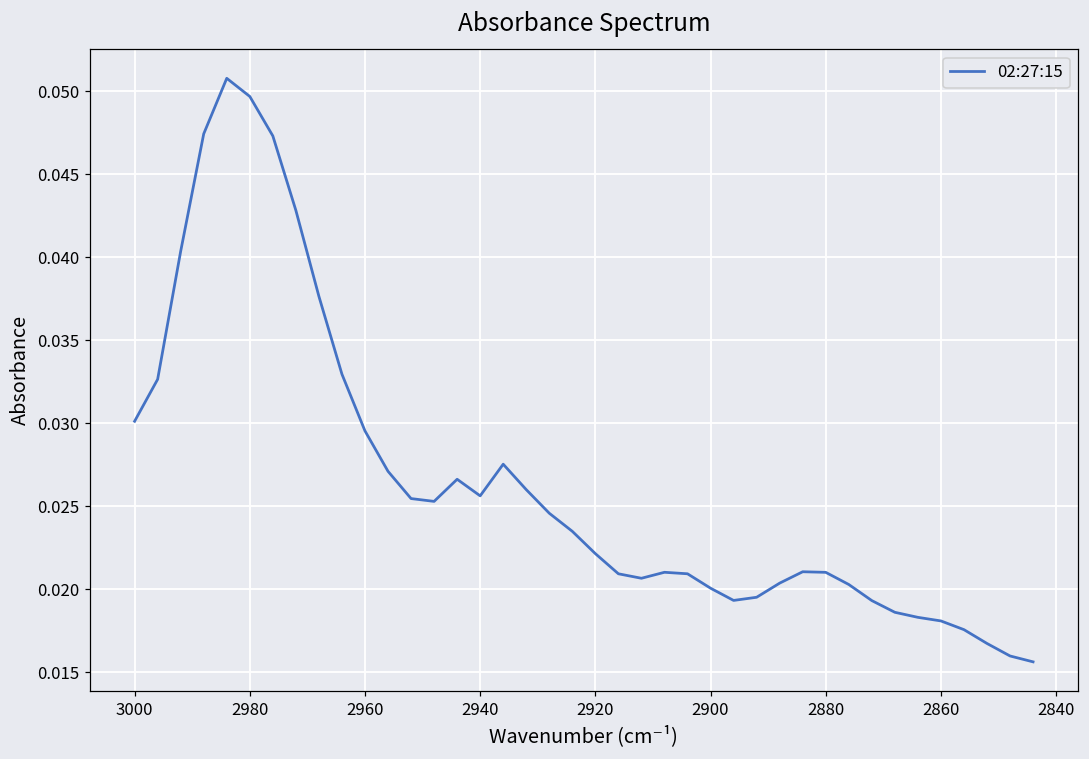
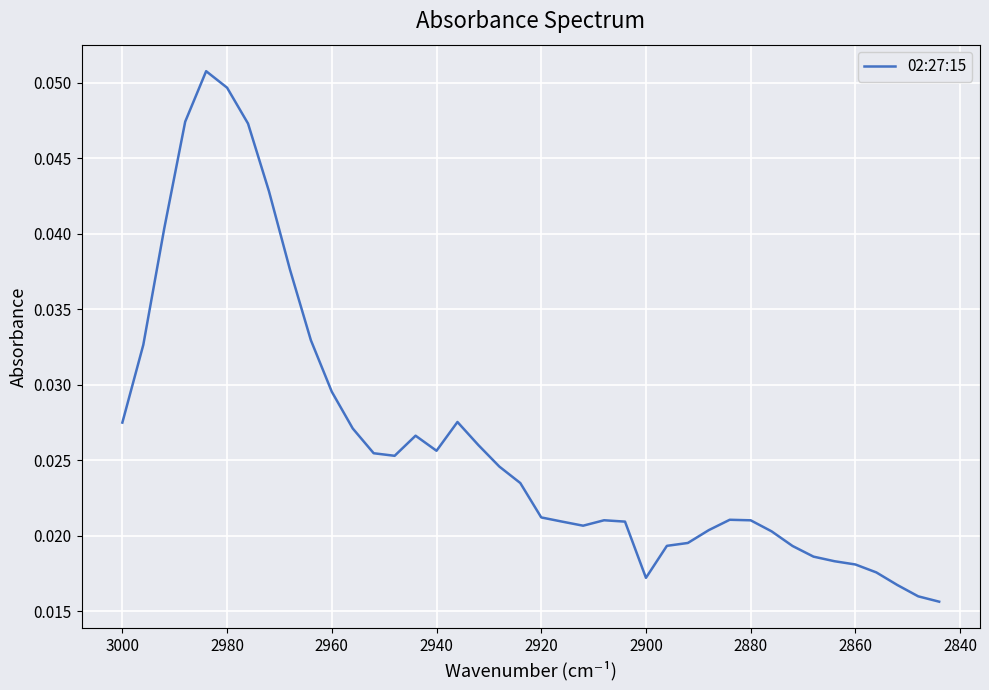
3000: 0.0301 -> 0.0275
2920: 0.0221 -> 0.0212
2900: 0.0201 -> 0.0172
